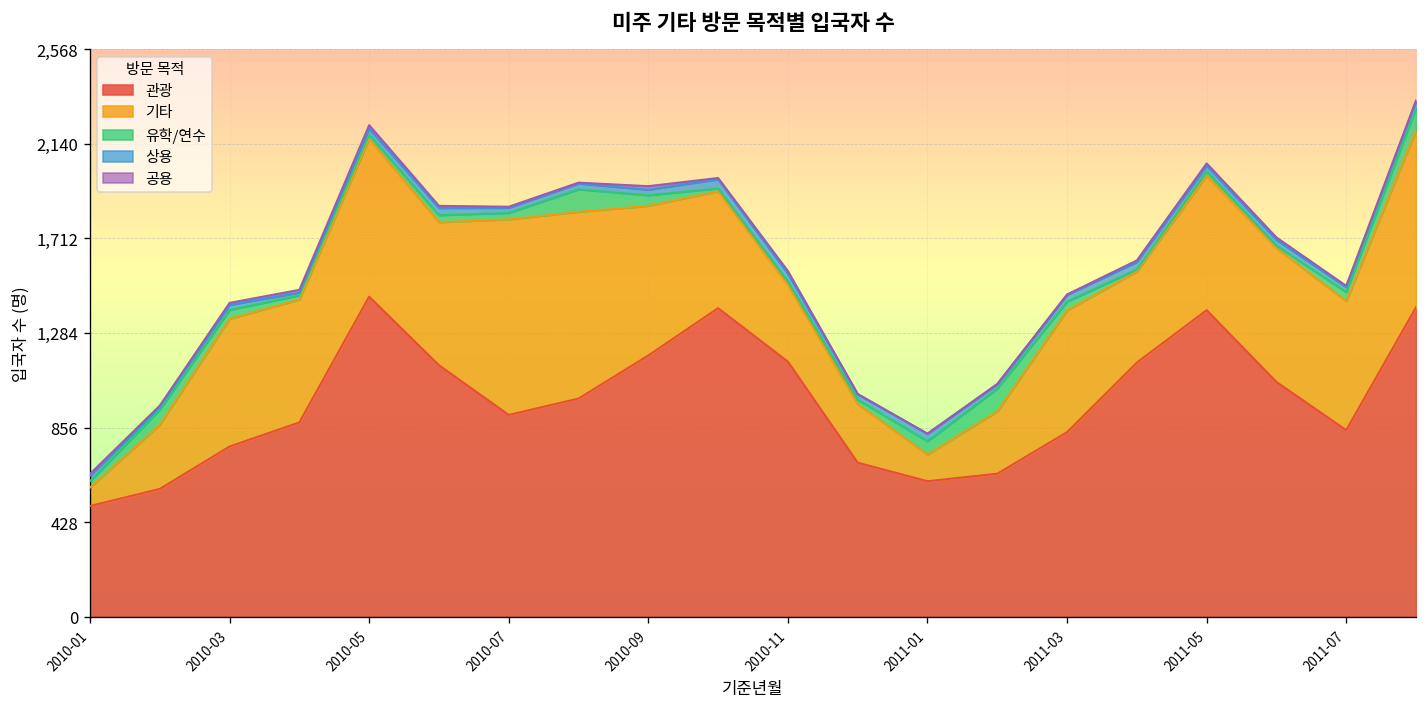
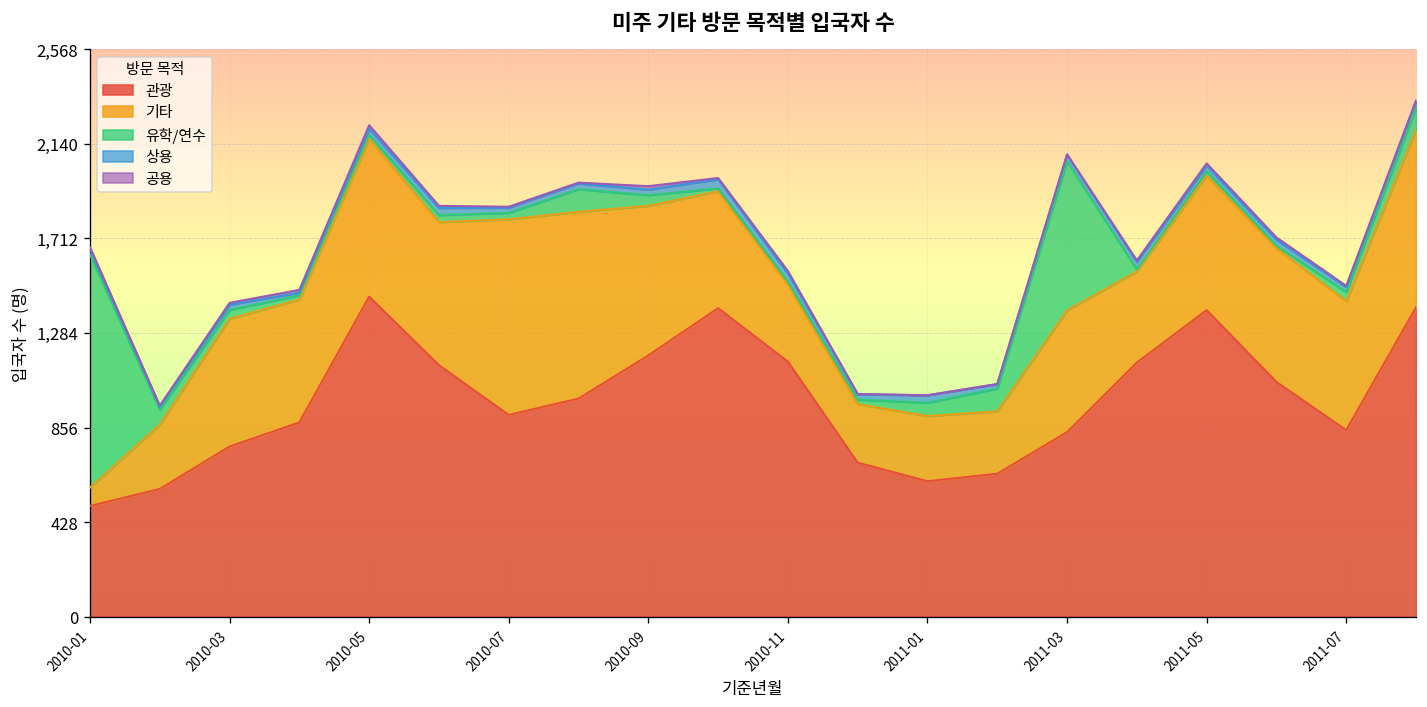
유학/연수, 2010-01: 30 -> 1,060
기타, 2011-01: 120 -> 300
유학/연수, 2011-03: 40 -> 670
